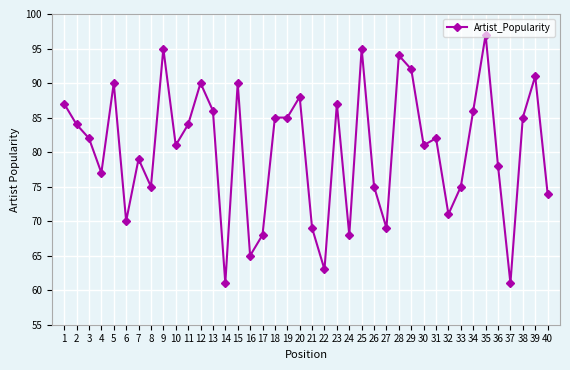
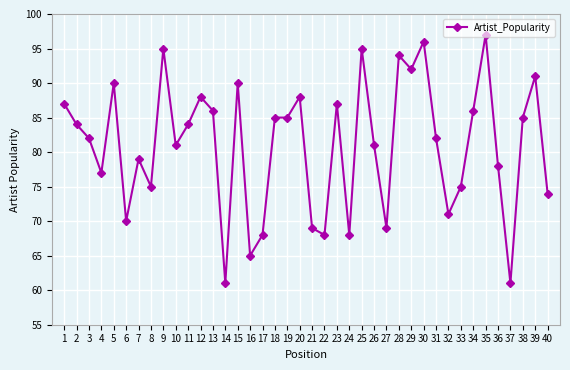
12: 90 -> 88
22: 63 -> 68
26: 75 -> 81
30: 81 -> 96
